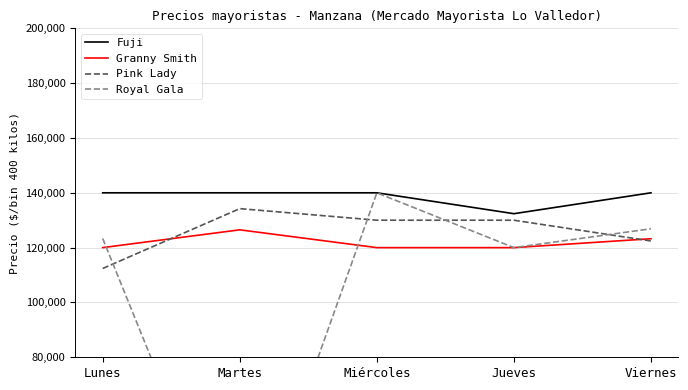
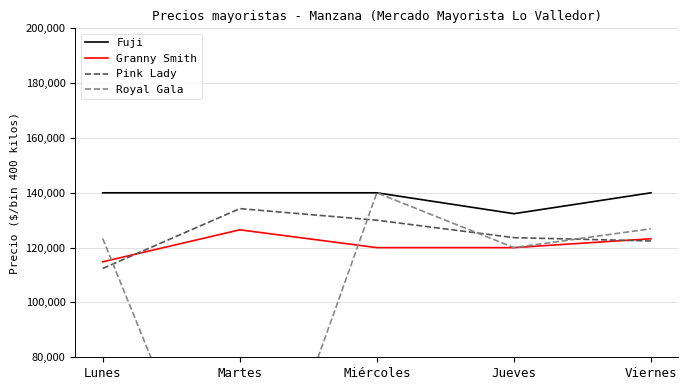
Granny Smith, Lunes: 120,000 -> 115,000
Pink Lady, Jueves: 130,000 -> 124,000
